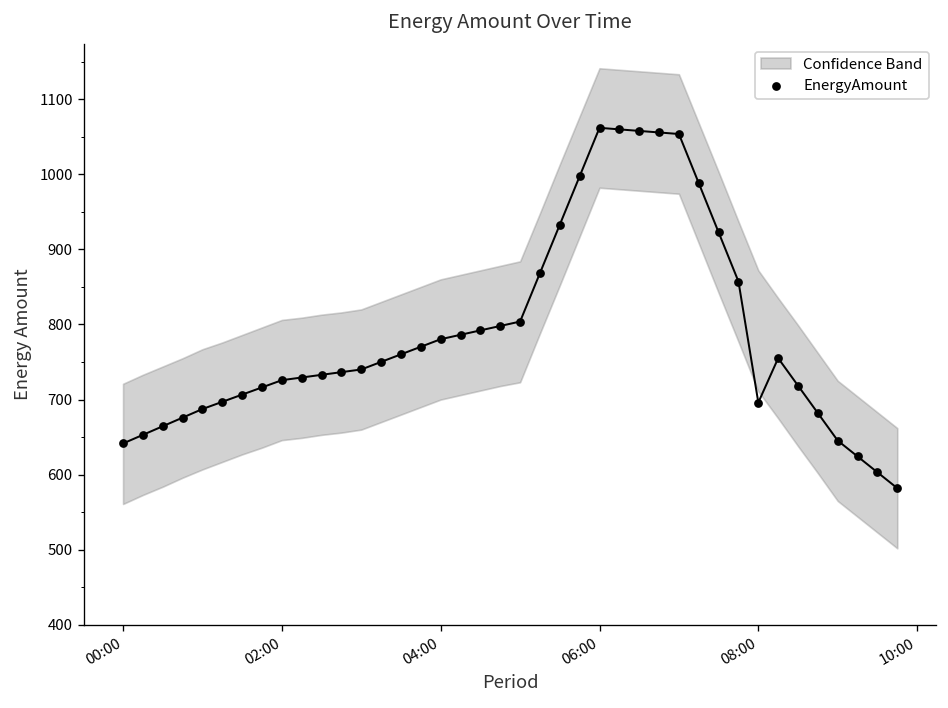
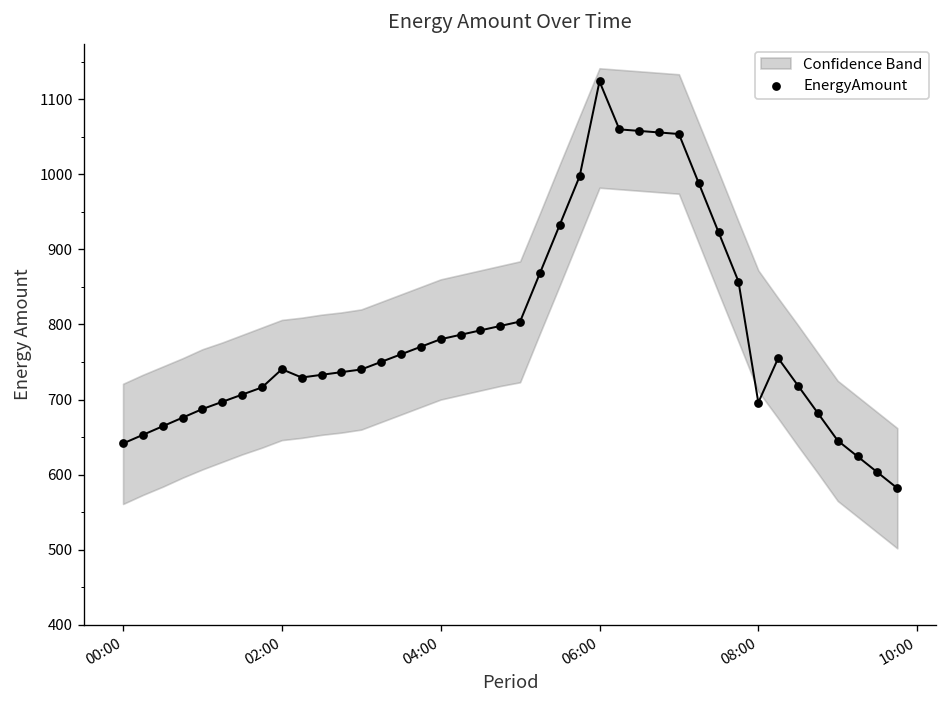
EnergyAmount, 02:00: 730 -> 740
EnergyAmount, 06:00: 1060 -> 1120
